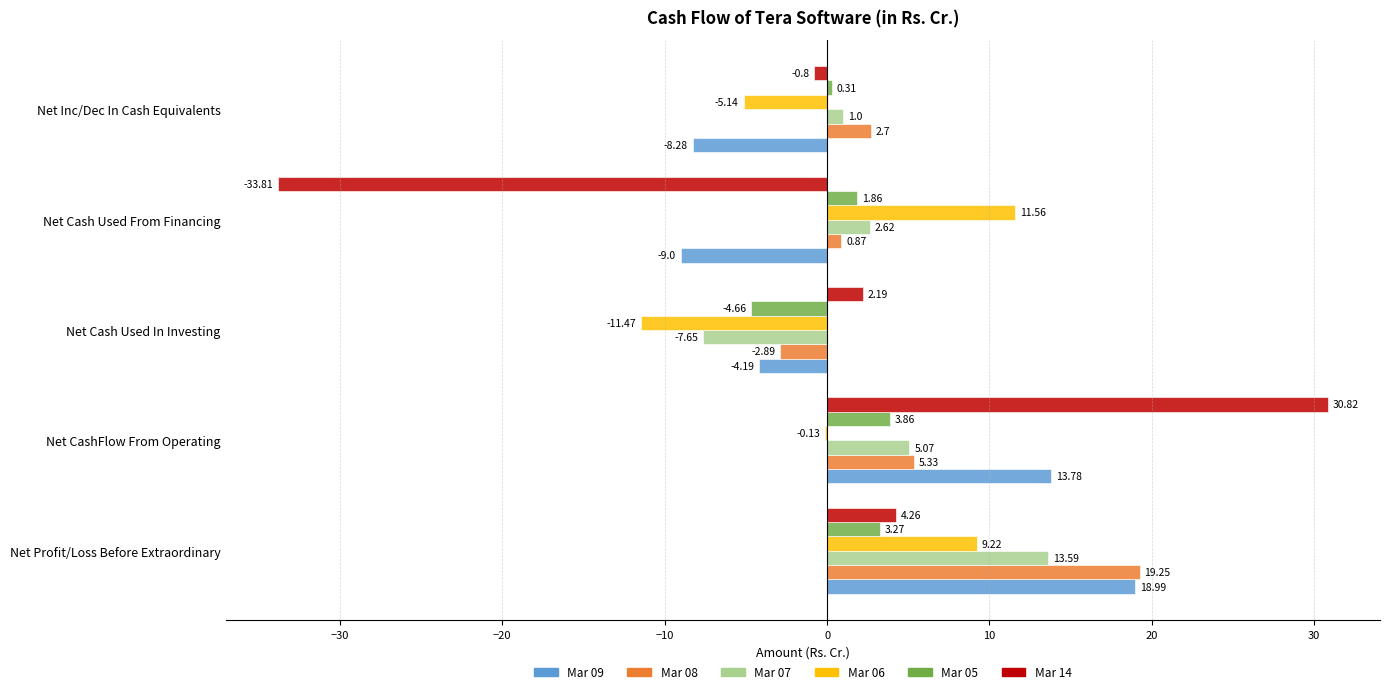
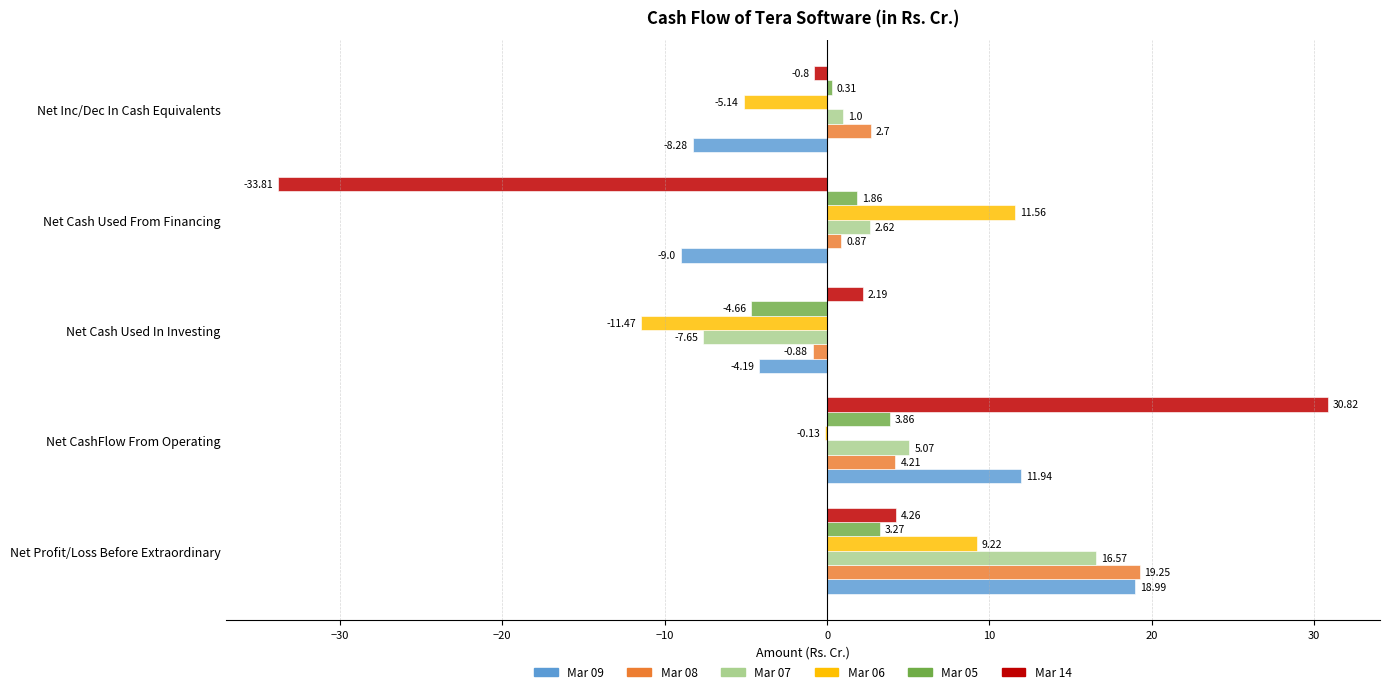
Mar 08, Net Cash Used In Investing: -2.89 -> -0.88
Mar 08, Net CashFlow From Operating: 5.33 -> 4.21
Mar 09, Net CashFlow From Operating: 13.78 -> 11.94
Mar 07, Net Profit/Loss Before Extraordinary: 13.59 -> 16.57
